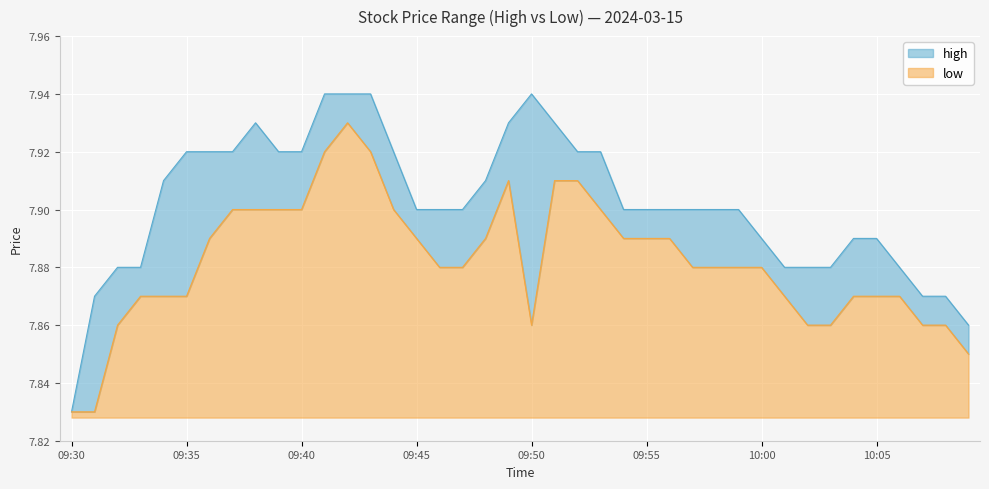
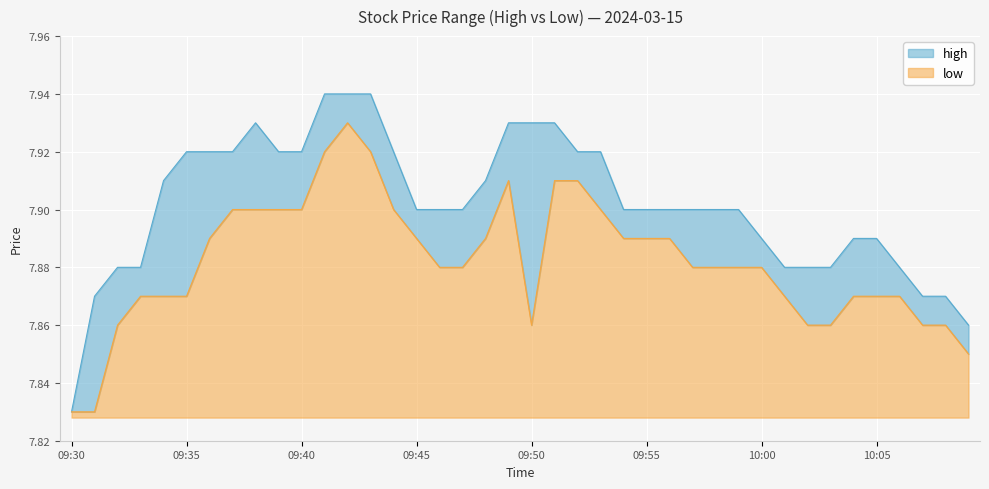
high, 09:50: 7.94 -> 7.93
